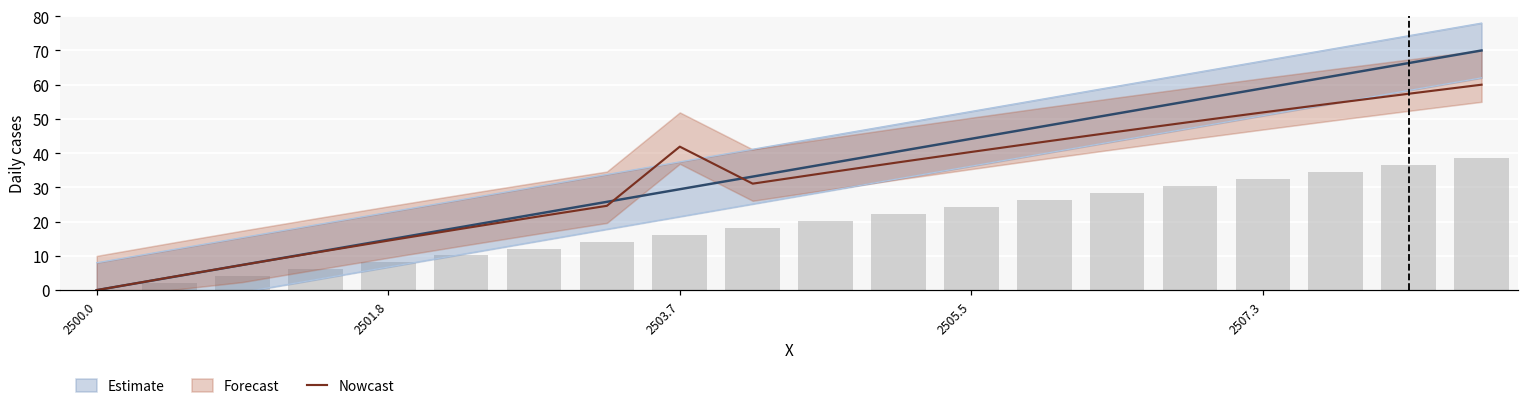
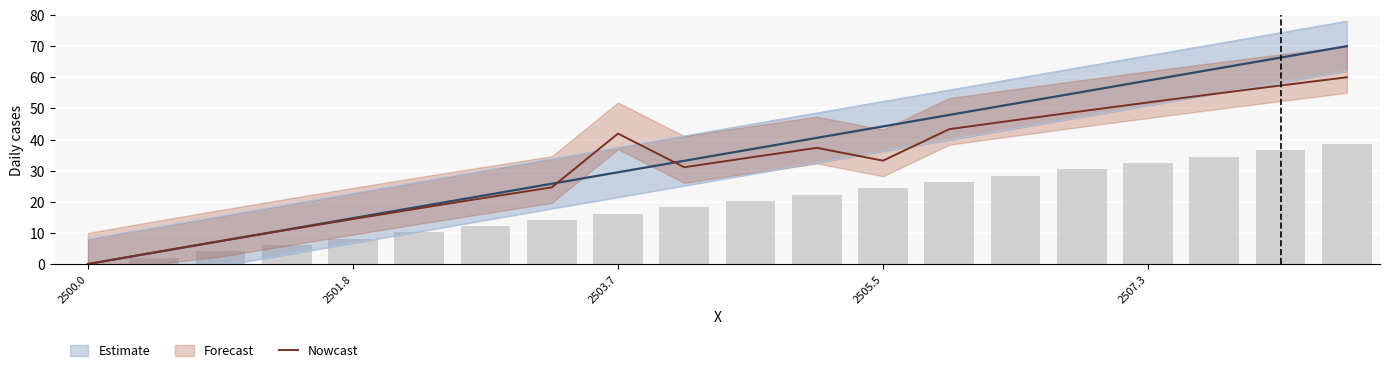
Nowcast, 2505.5: 40 -> 33
